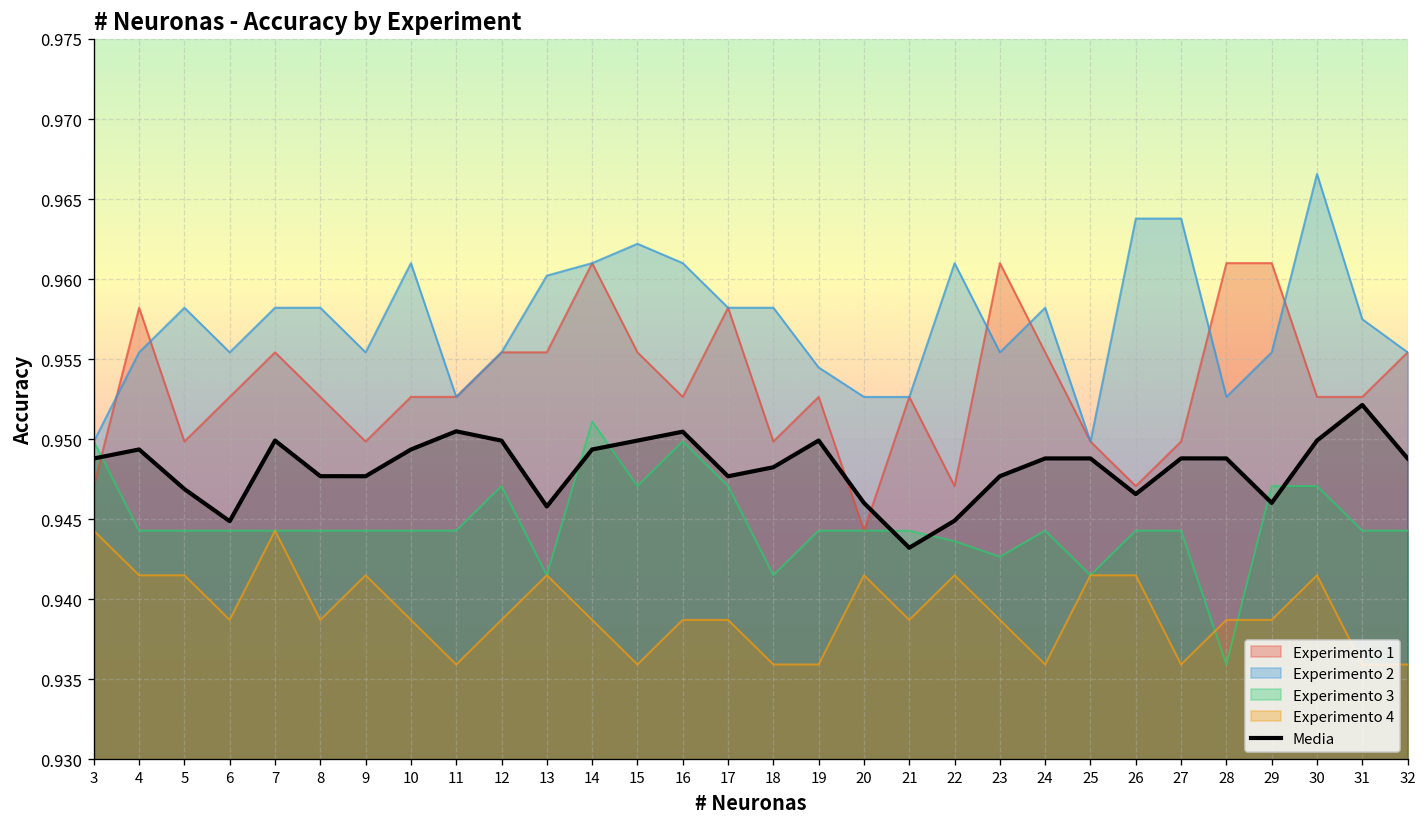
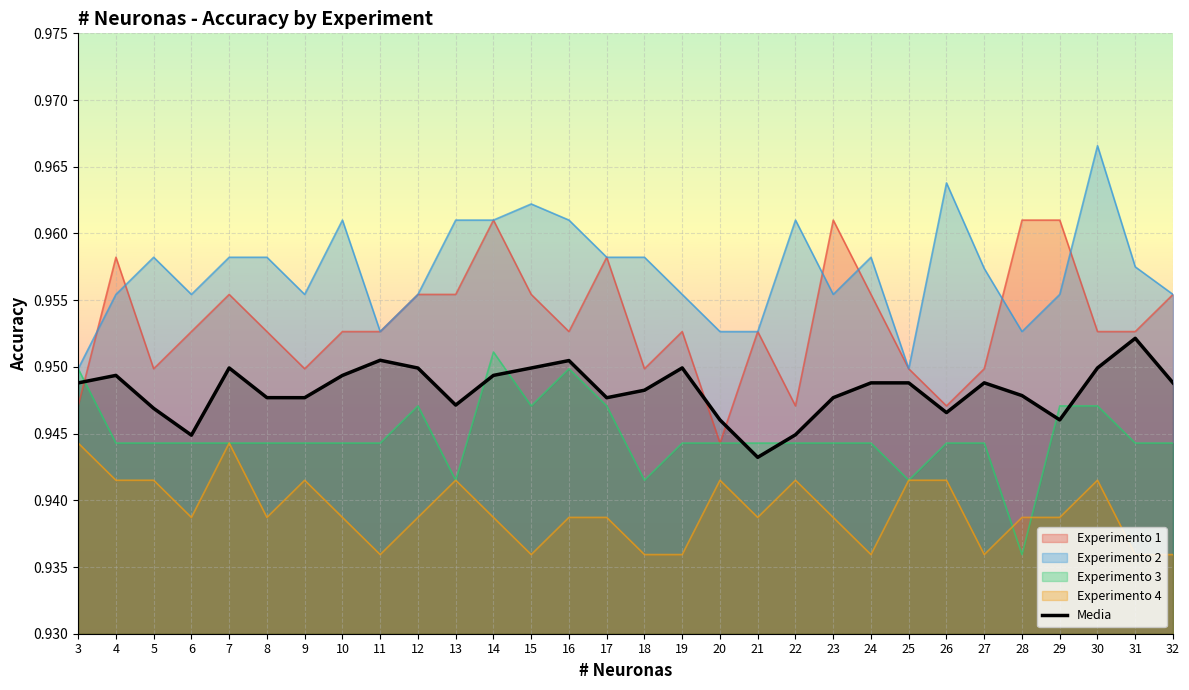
Experimento 2, 13: 0.9602 -> 0.9610
Media, 13: 0.9458 -> 0.9471
Experimento 2, 19: 0.9545 -> 0.9554
Experimento 3, 22: 0.9436 -> 0.9443
Experimento 3, 23: 0.9427 -> 0.9443
Experimento 2, 27: 0.9638 -> 0.9574
Media, 28: 0.9488 -> 0.9478
